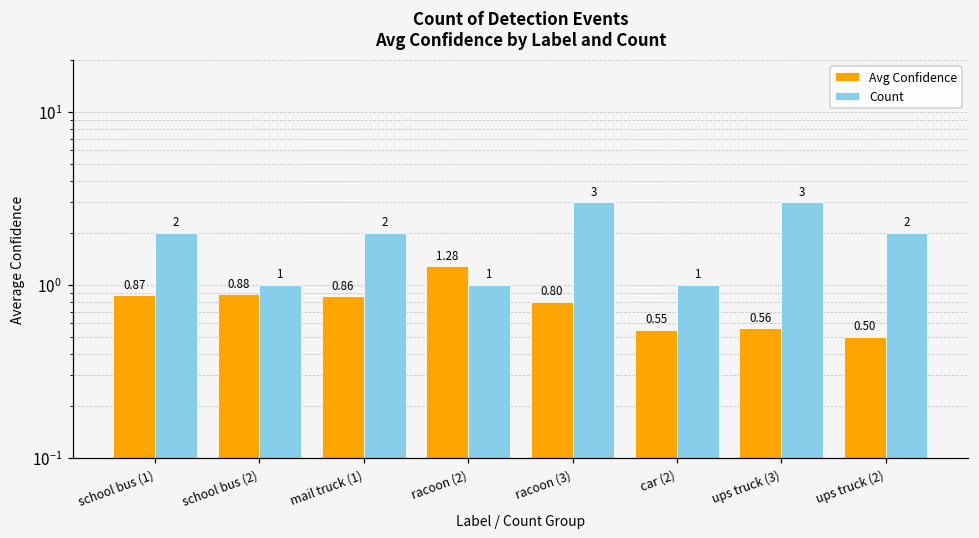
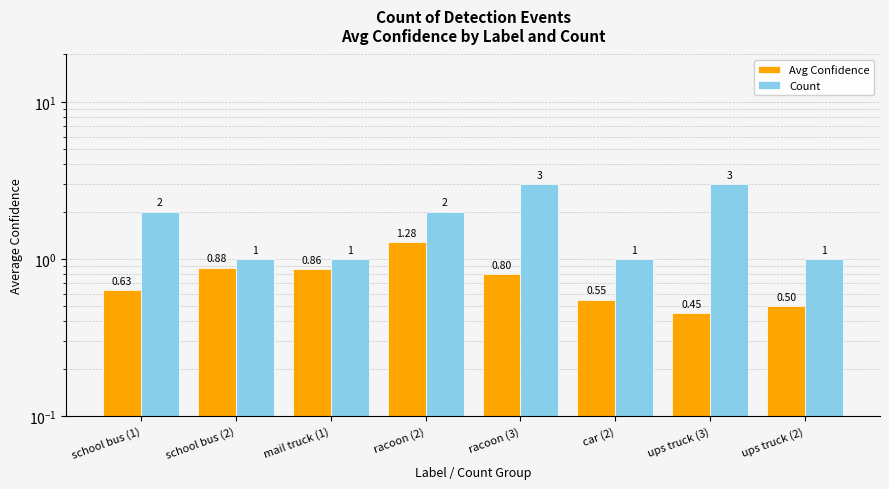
Avg Confidence, school bus (1): 0.87 -> 0.63
Count, mail truck (1): 2 -> 1
Count, racoon (2): 1 -> 2
Avg Confidence, ups truck (3): 0.56 -> 0.45
Count, ups truck (2): 2 -> 1
